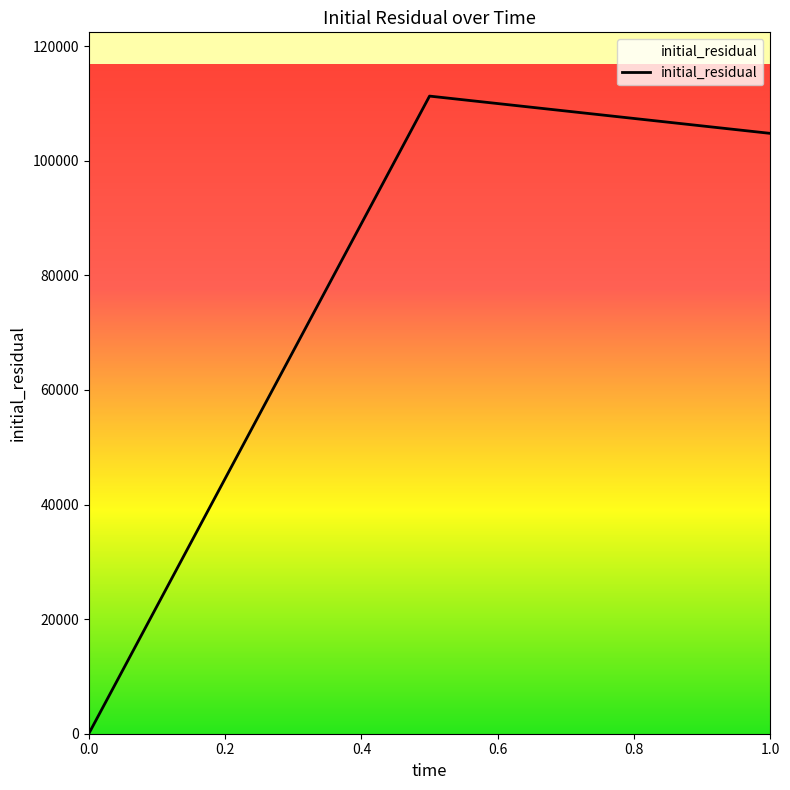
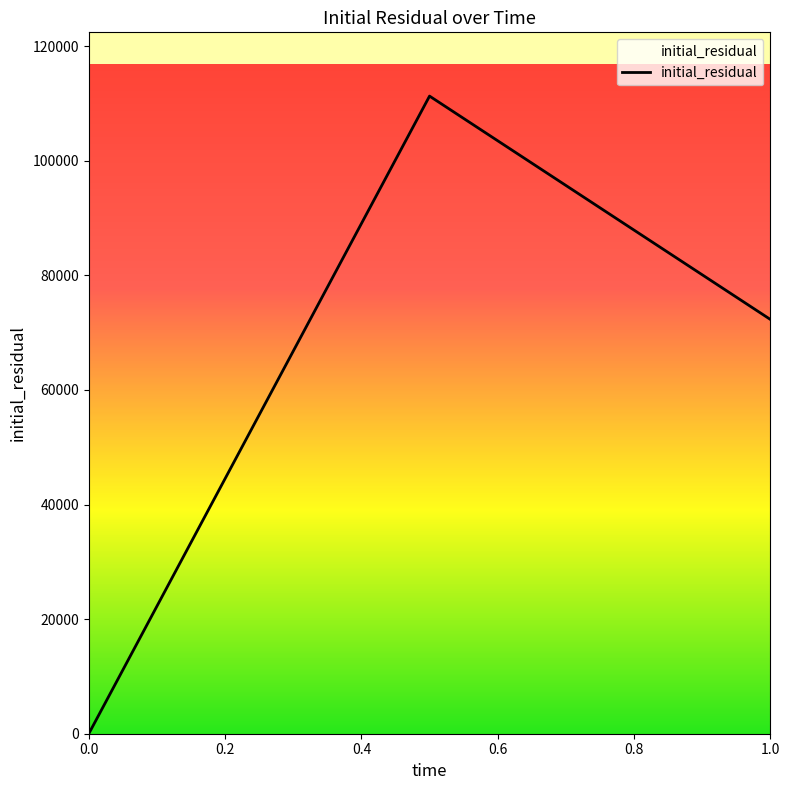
1.0: 105000 -> 72000
